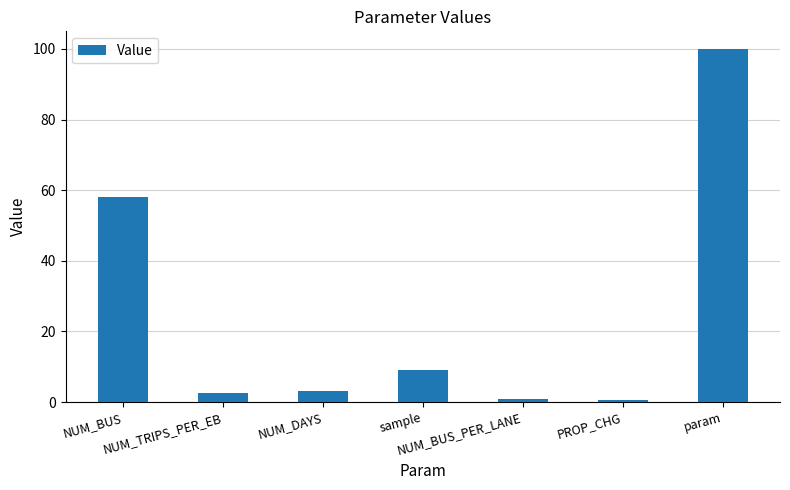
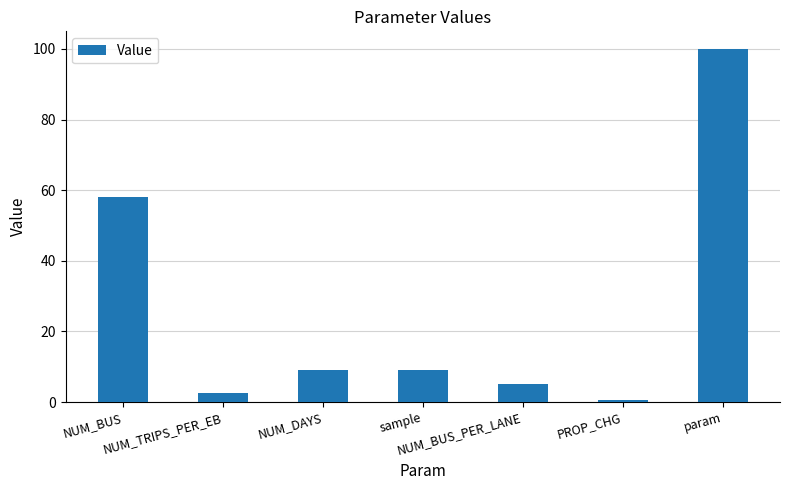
NUM_DAYS: 3 -> 9
NUM_BUS_PER_LANE: 1 -> 5
